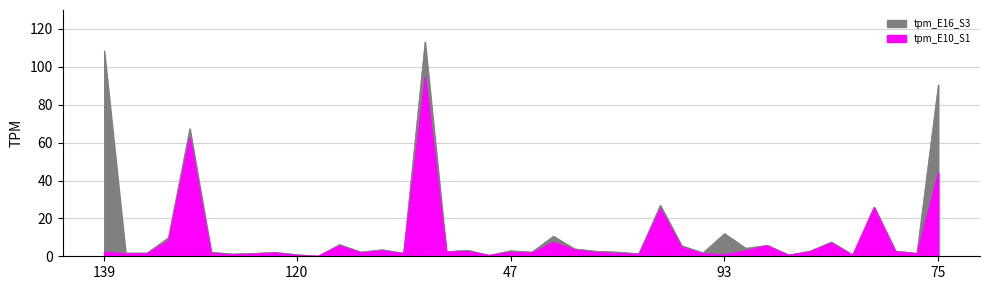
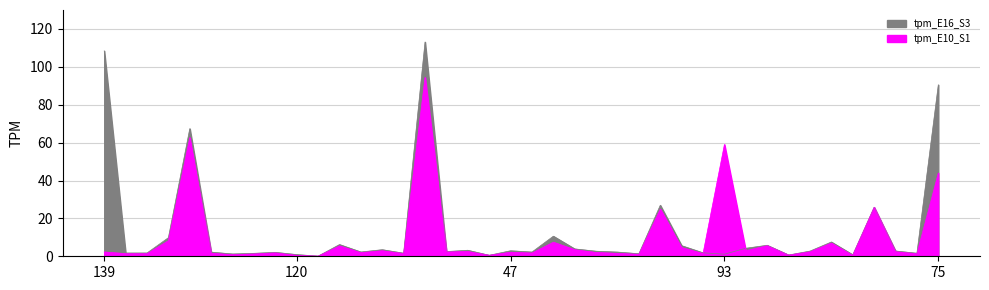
tpm_E16_S3, 93: 12 -> 1
tpm_E10_S1, 93: 1 -> 59
